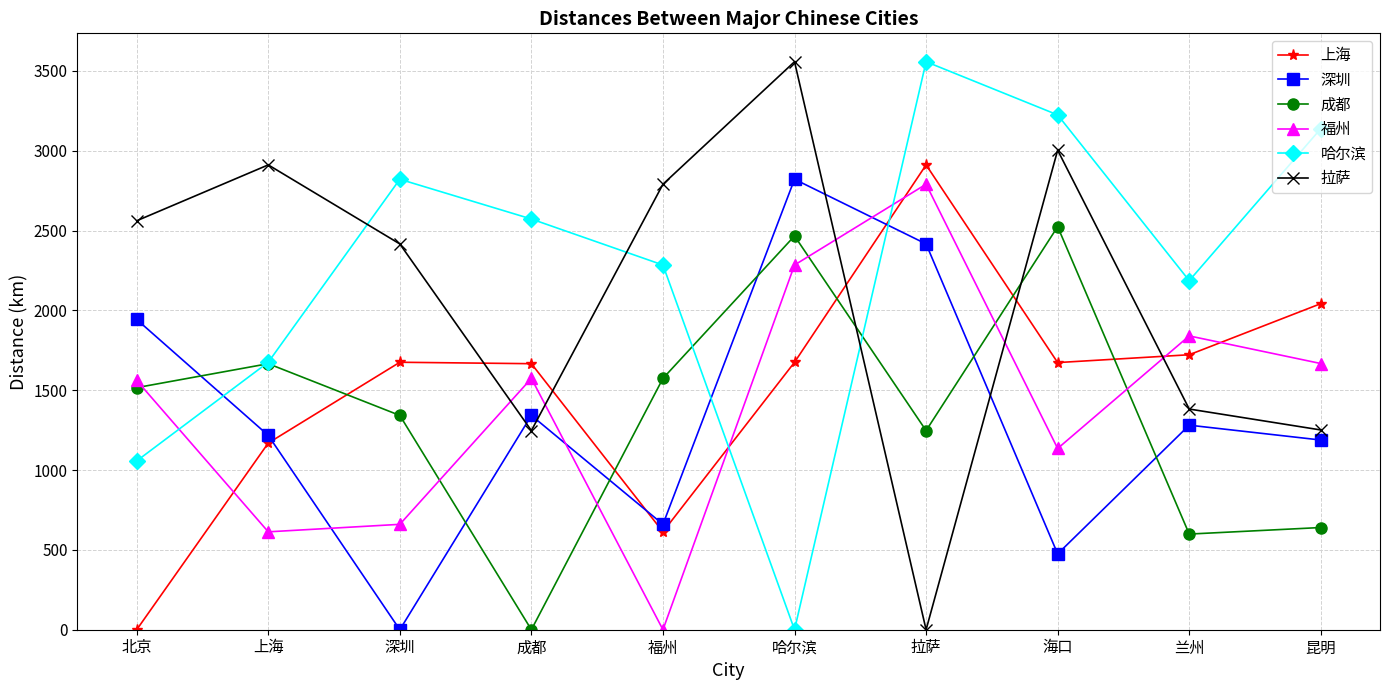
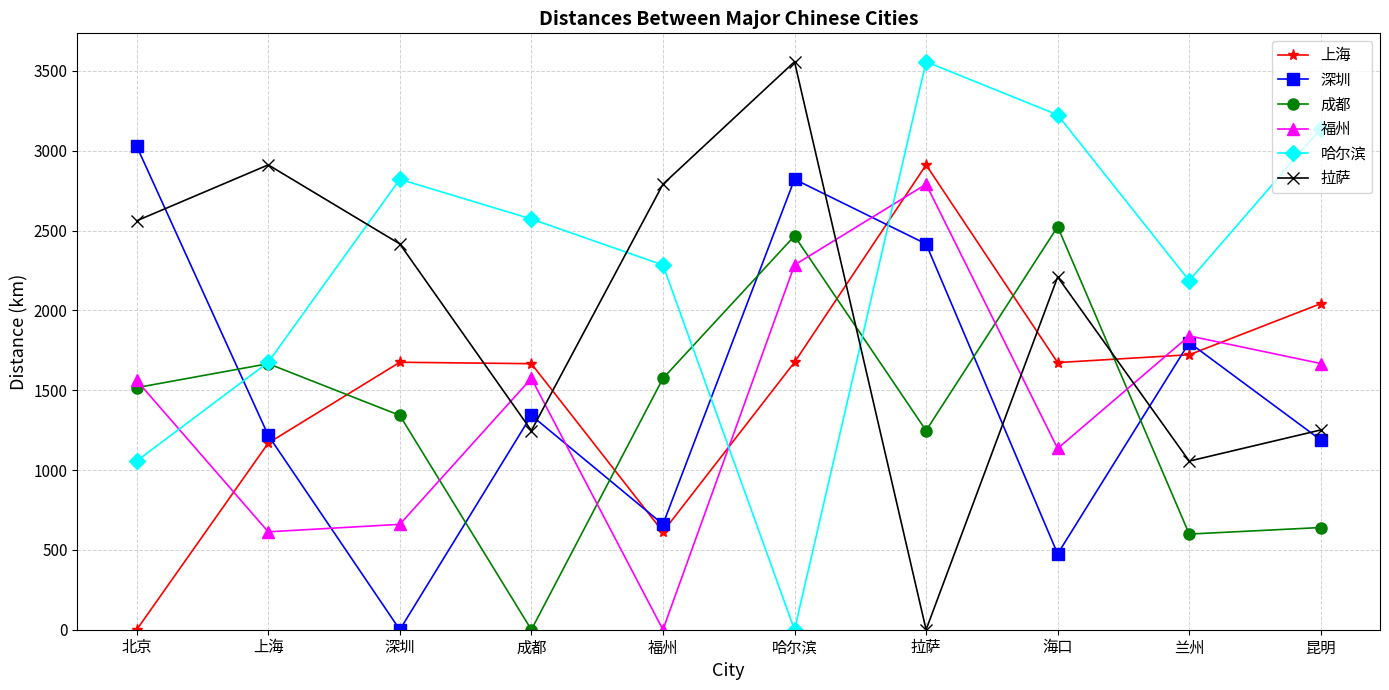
深圳, 北京: 1940 -> 3030
拉萨, 海口: 3000 -> 2210
深圳, 兰州: 1280 -> 1800
拉萨, 兰州: 1380 -> 1060
